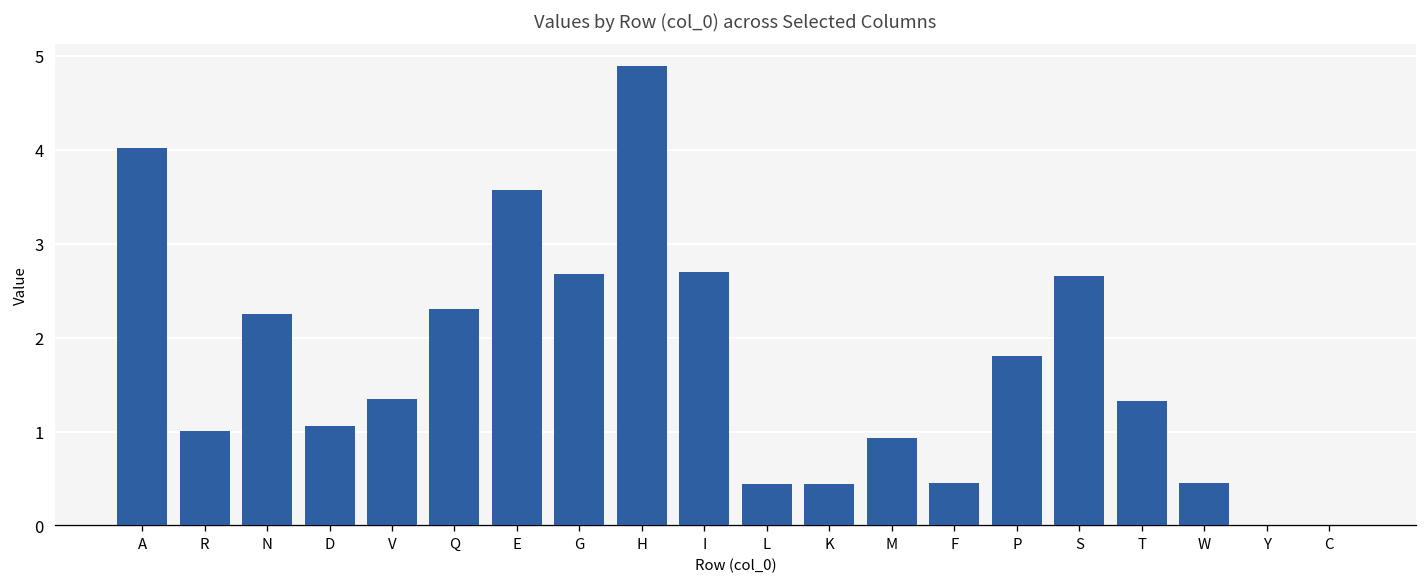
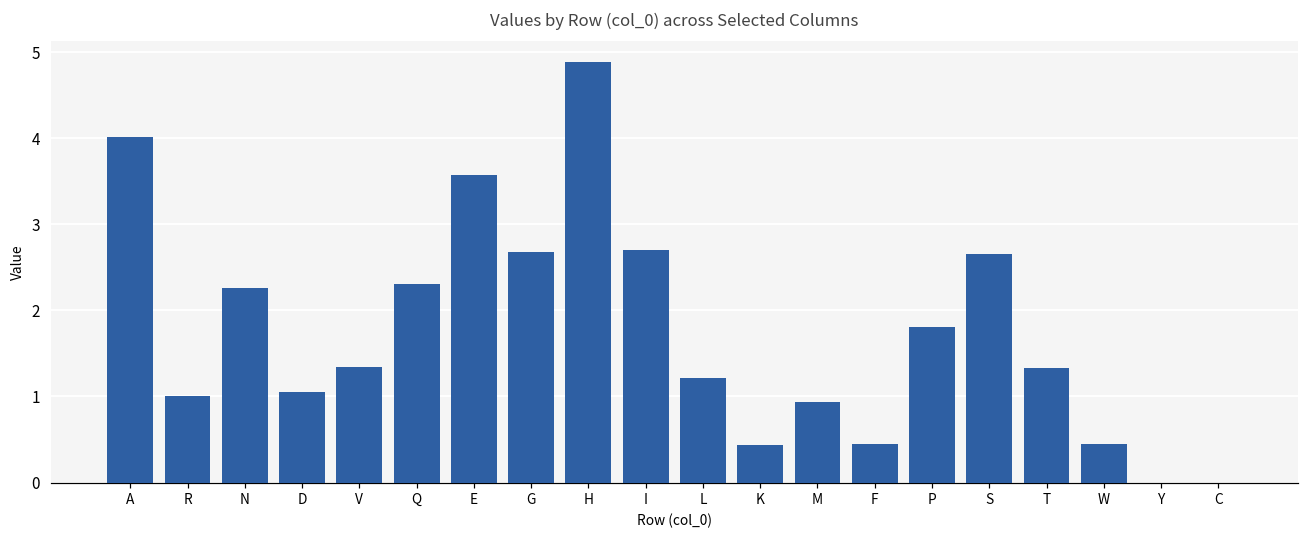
L: 0.4 -> 1.2
